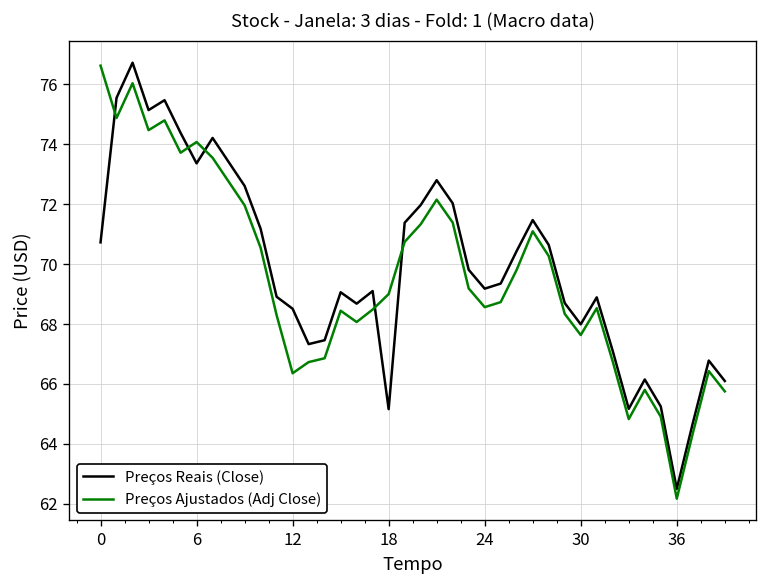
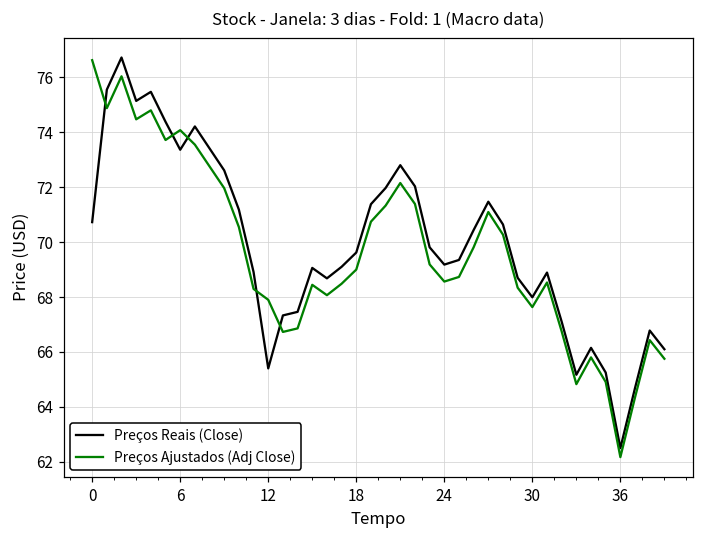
Preços Reais (Close), 12: 68.5 -> 65.4
Preços Ajustados (Adj Close), 12: 66.4 -> 67.9
Preços Reais (Close), 18: 65.2 -> 69.6
